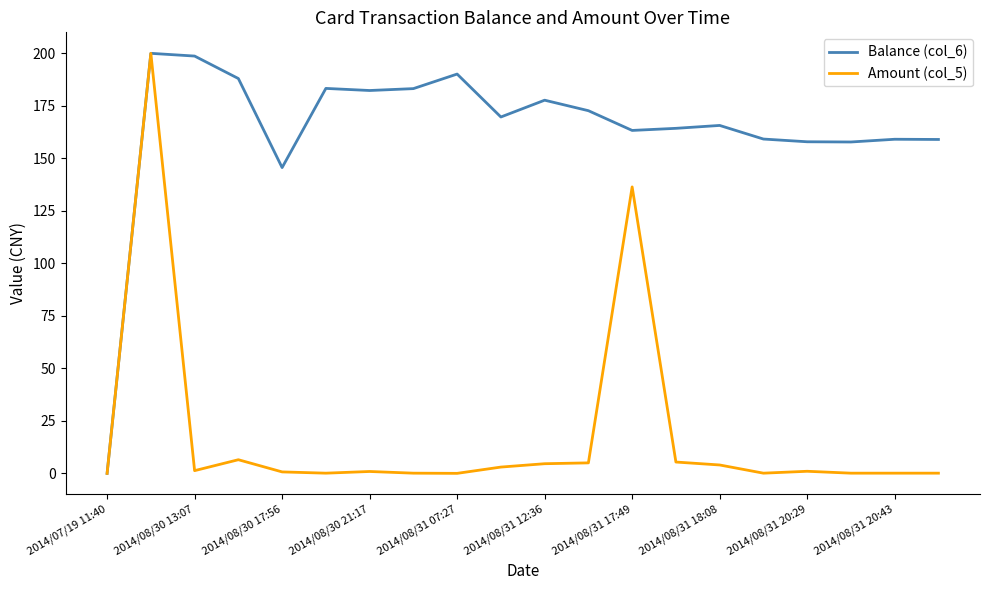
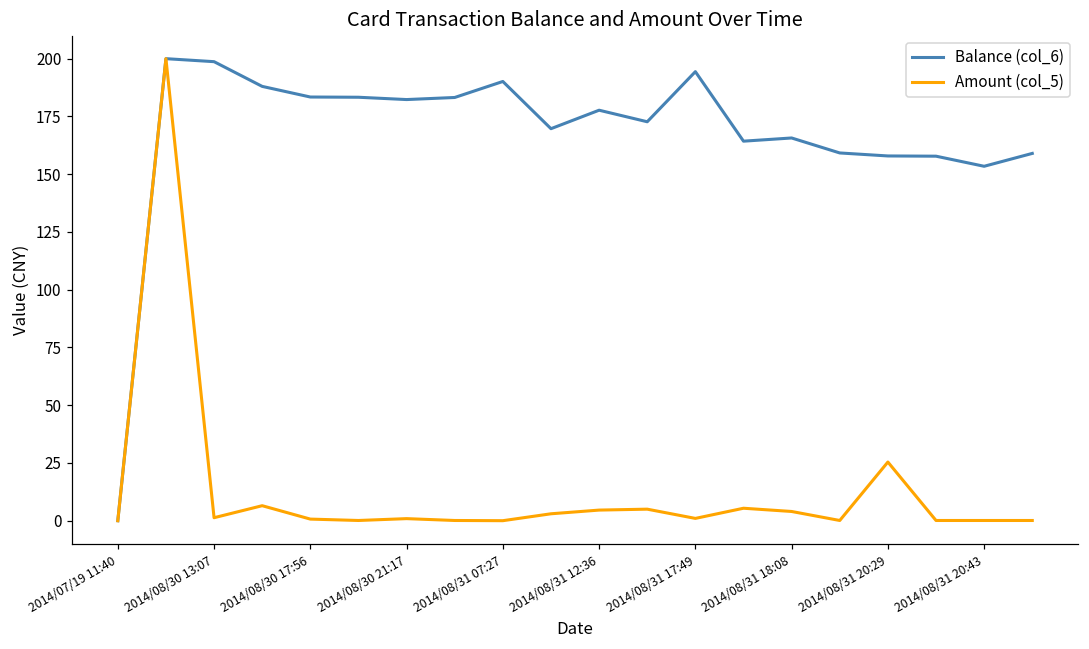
Balance (col_6), 2014/08/30 17:56: 146 -> 183
Balance (col_6), 2014/08/31 17:49: 163 -> 194
Amount (col_5), 2014/08/31 17:49: 136 -> 1
Amount (col_5), 2014/08/31 20:29: 1 -> 25
Balance (col_6), 2014/08/31 20:43: 159 -> 153
